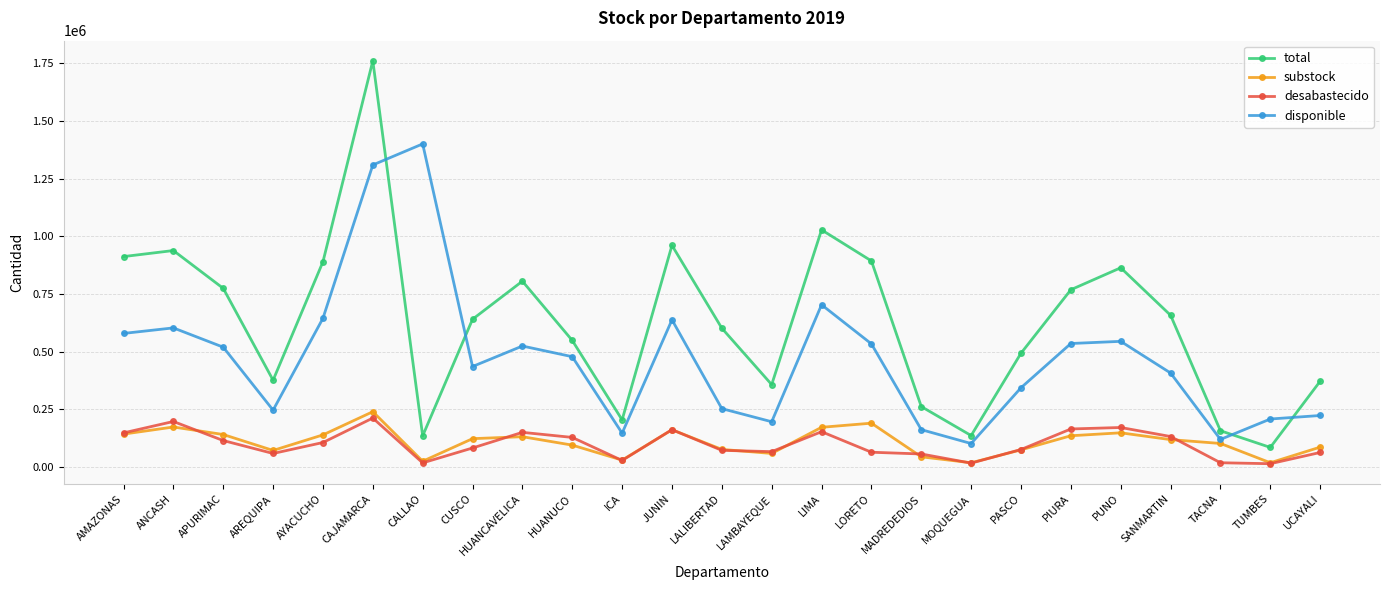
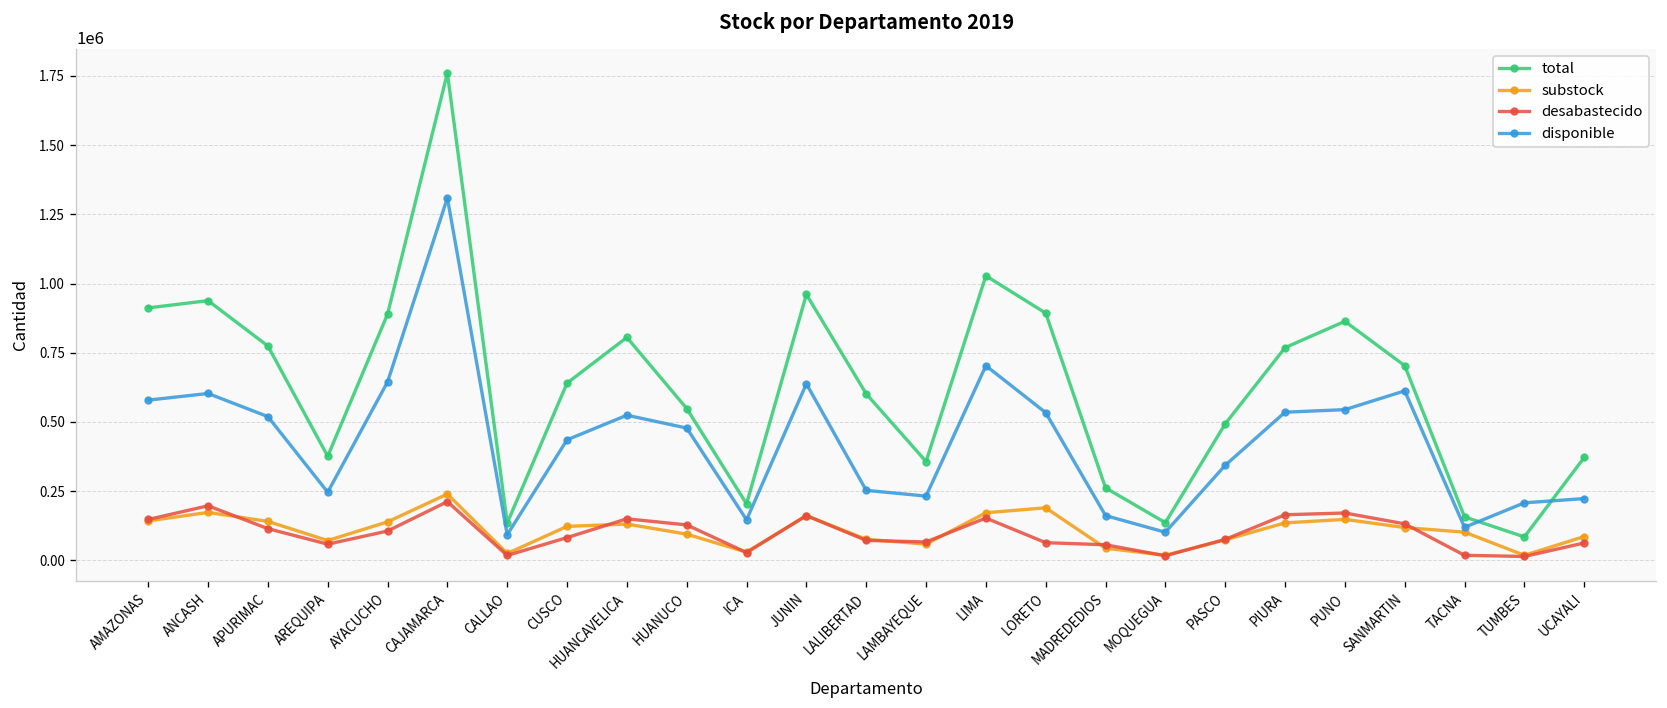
disponible, CALLAO: 1400000 -> 90000
disponible, LAMBAYEQUE: 200000 -> 230000
total, SANMARTIN: 660000 -> 700000
disponible, SANMARTIN: 410000 -> 610000
